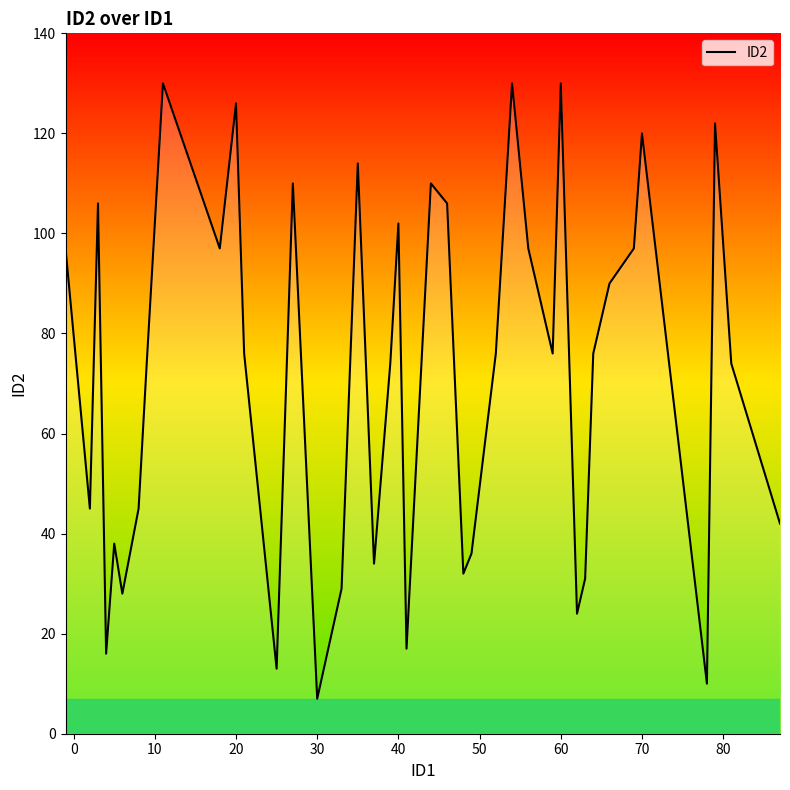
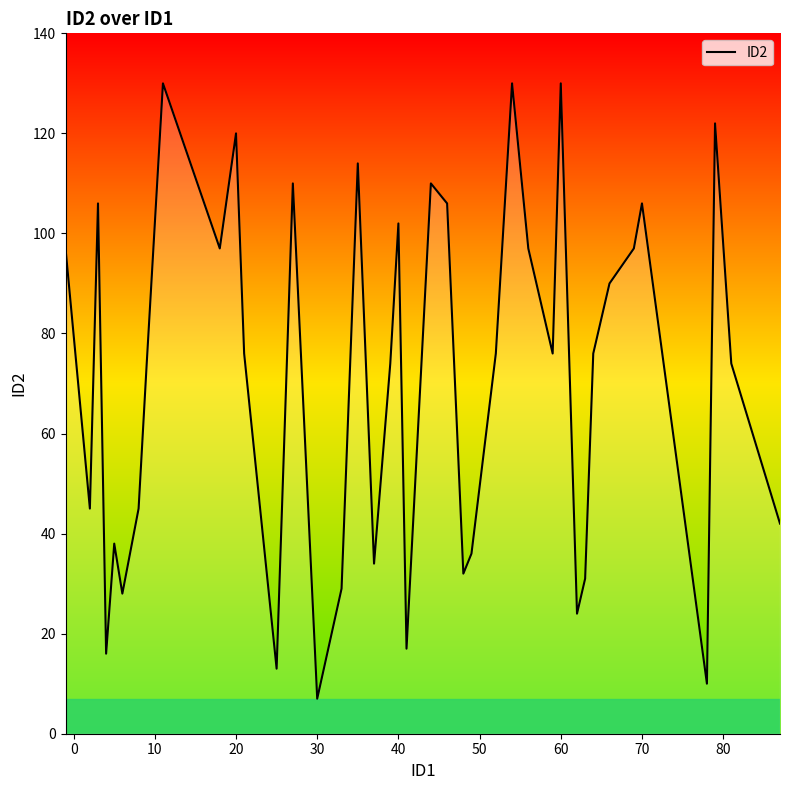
20: 126 -> 120
70: 120 -> 106
